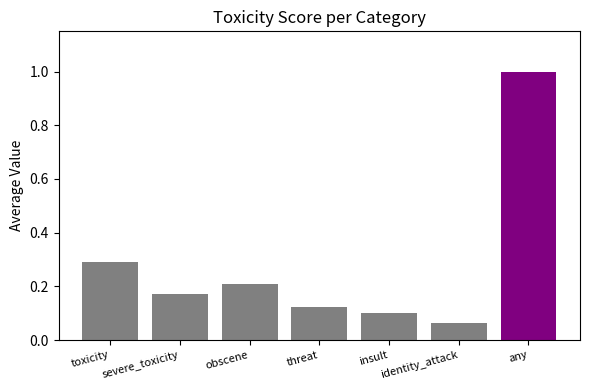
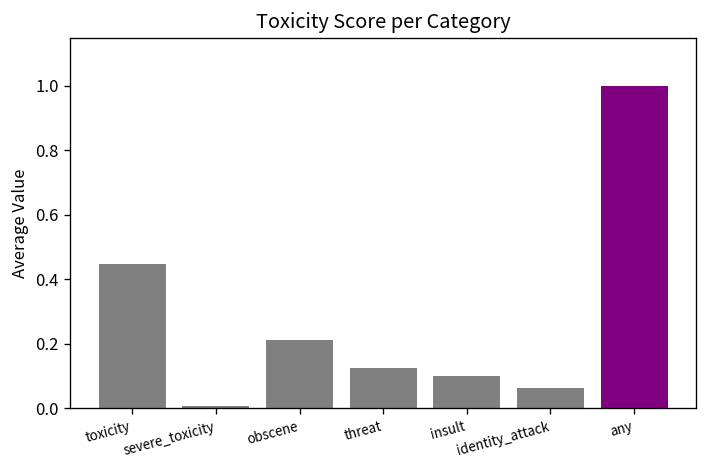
toxicity: 0.29 -> 0.45
severe_toxicity: 0.17 -> 0.01
